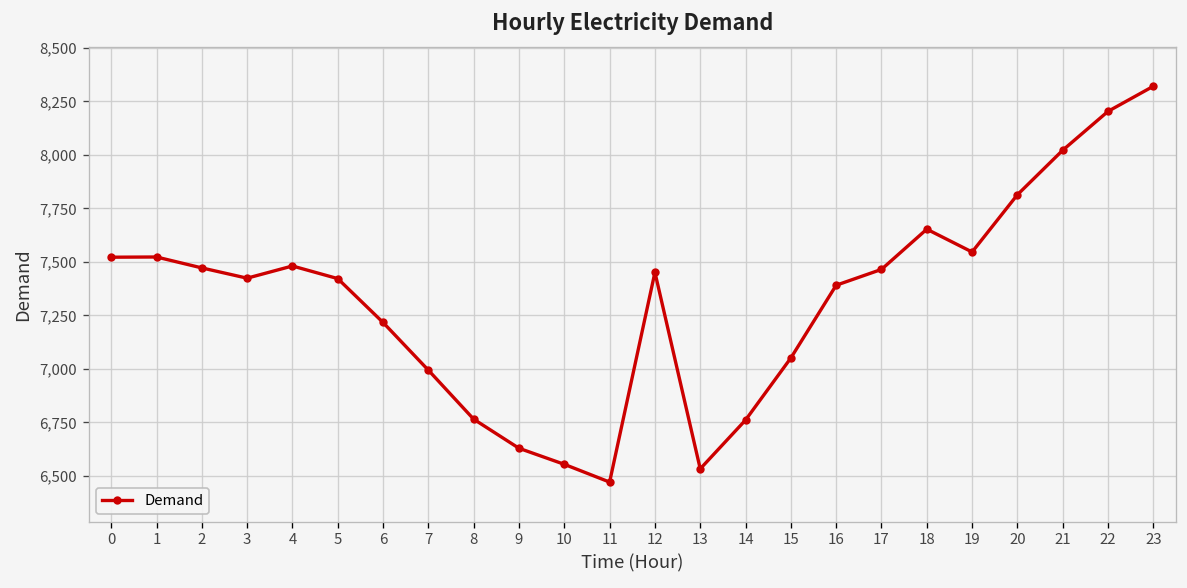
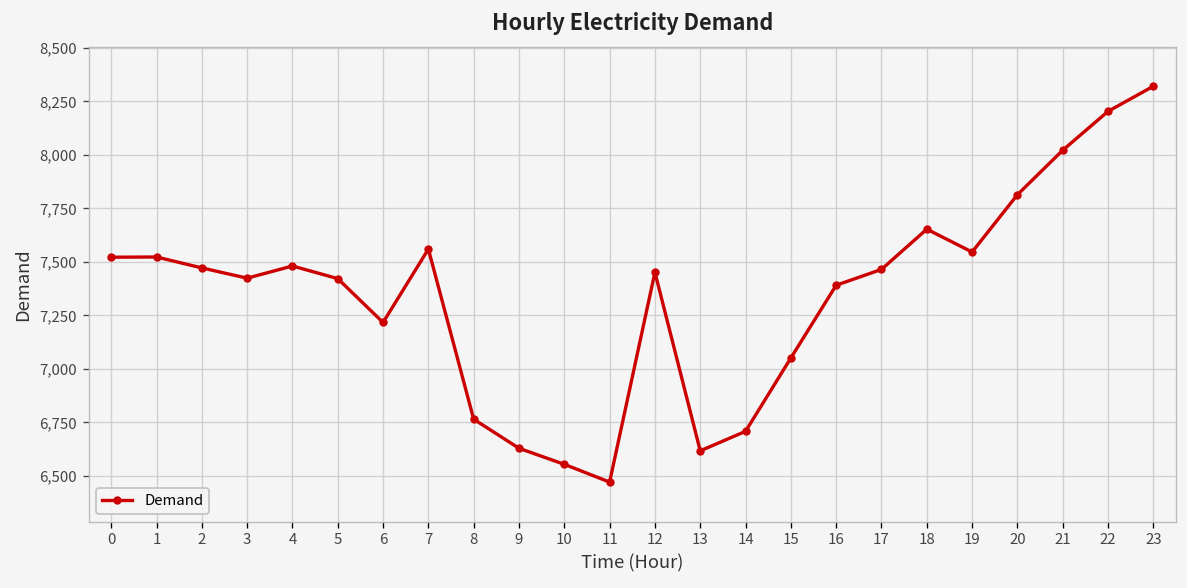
7: 6,990 -> 7,560
13: 6,530 -> 6,620
14: 6,760 -> 6,710
